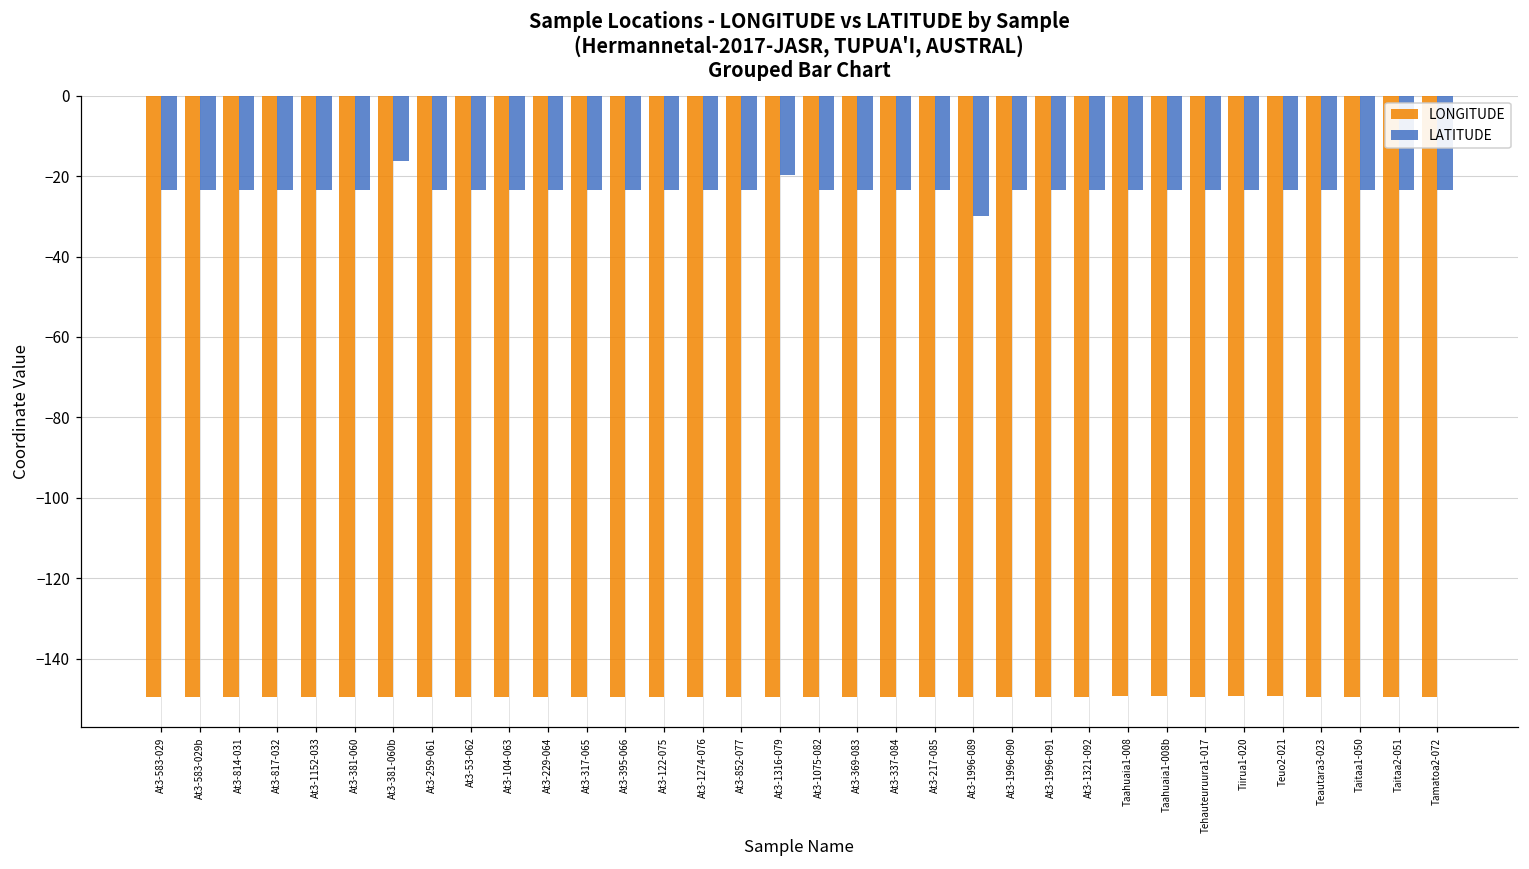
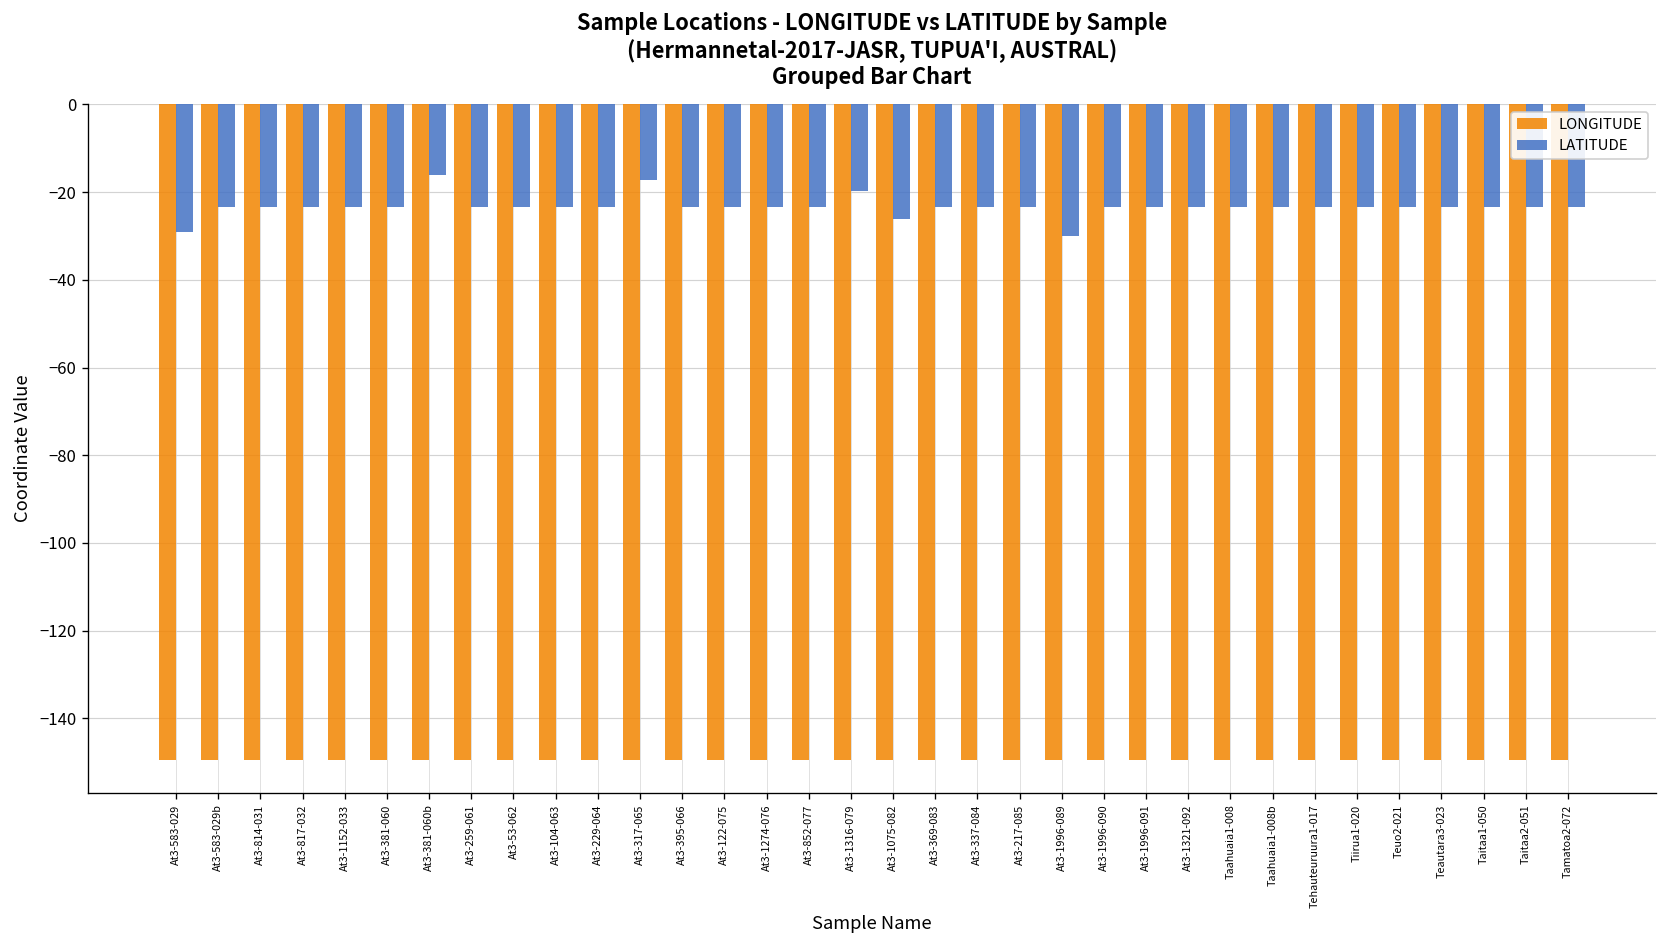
LATITUDE, At3-583-029: -23 -> -29
LATITUDE, At3-317-065: -23 -> -17
LATITUDE, At3-1075-082: -23 -> -26
